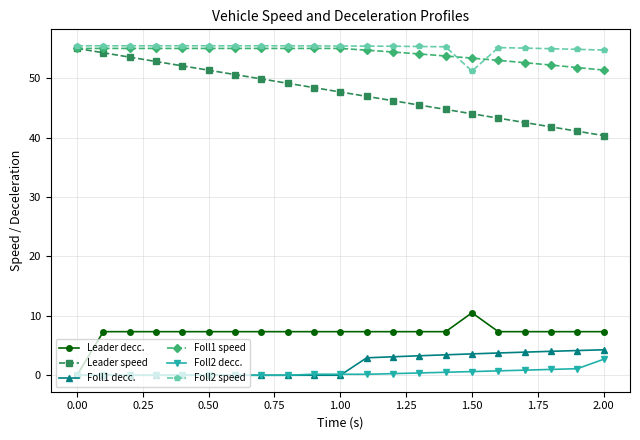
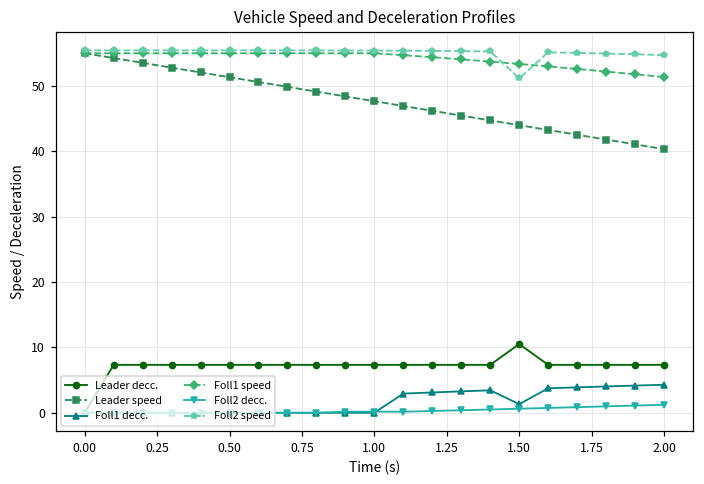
Foll1 decc., 1.50: 4 -> 1
Foll2 decc., 2.00: 3 -> 1
